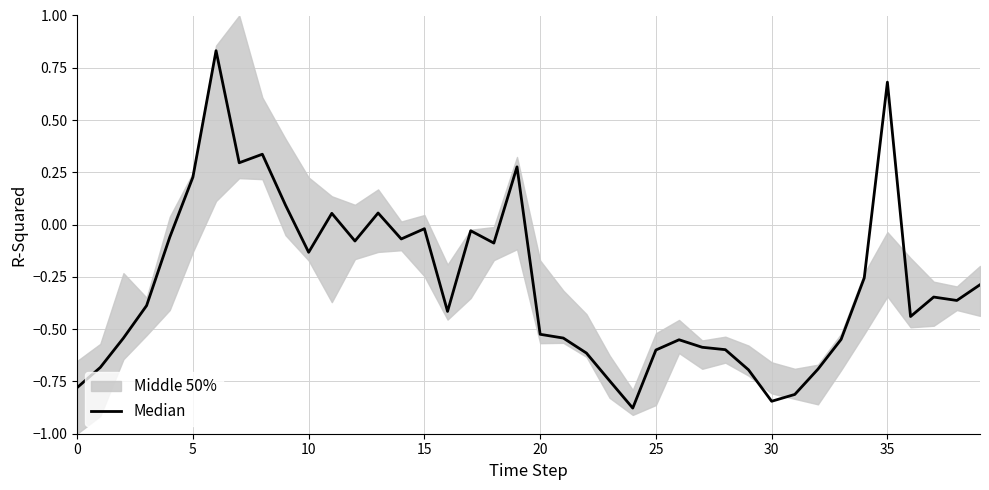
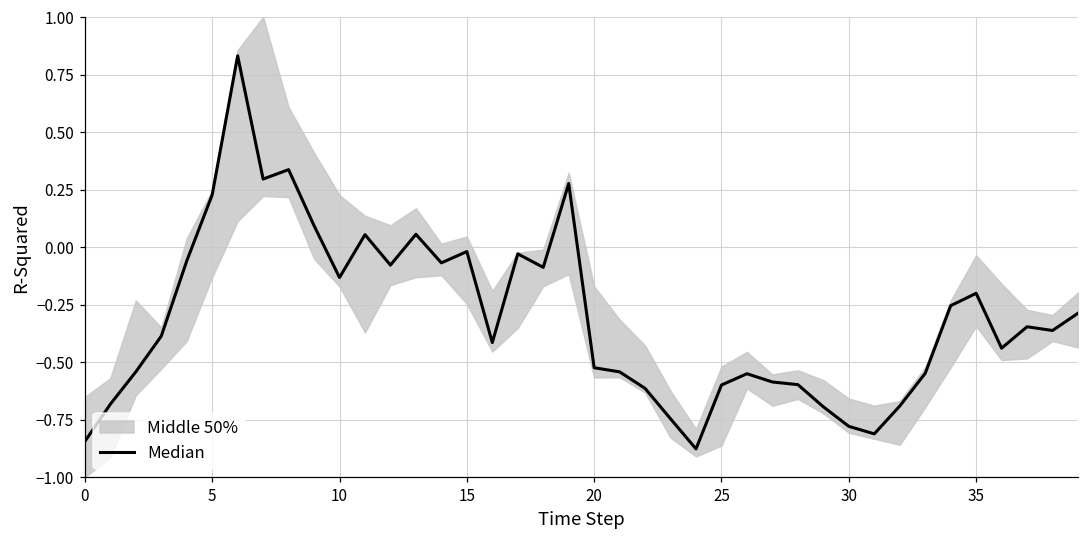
Median, 0: -0.78 -> -0.84
Median, 30: -0.84 -> -0.78
Median, 35: 0.68 -> -0.20
